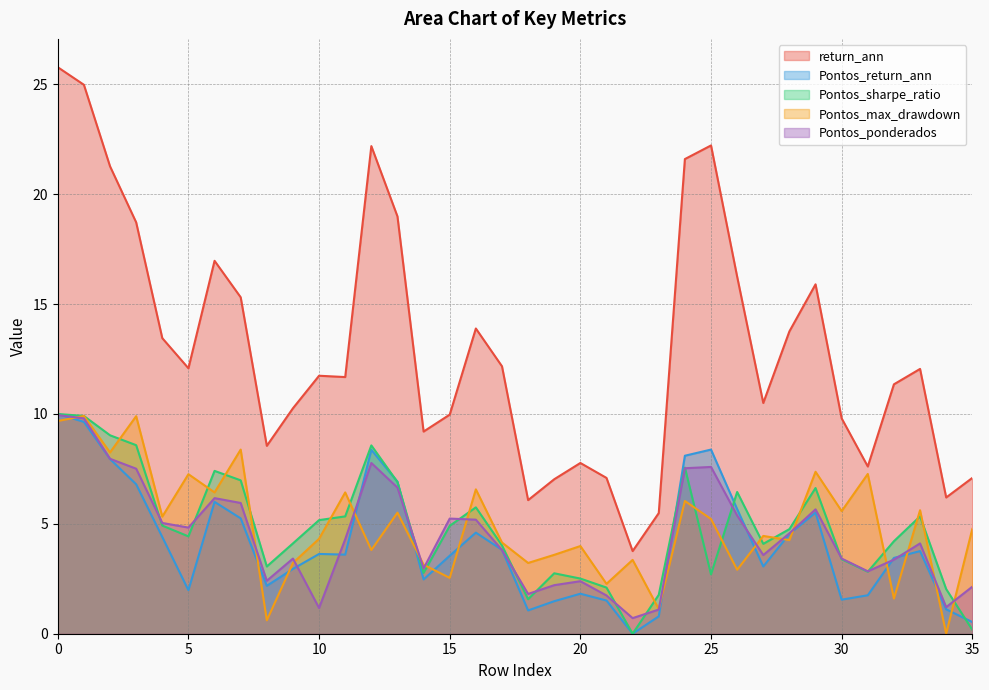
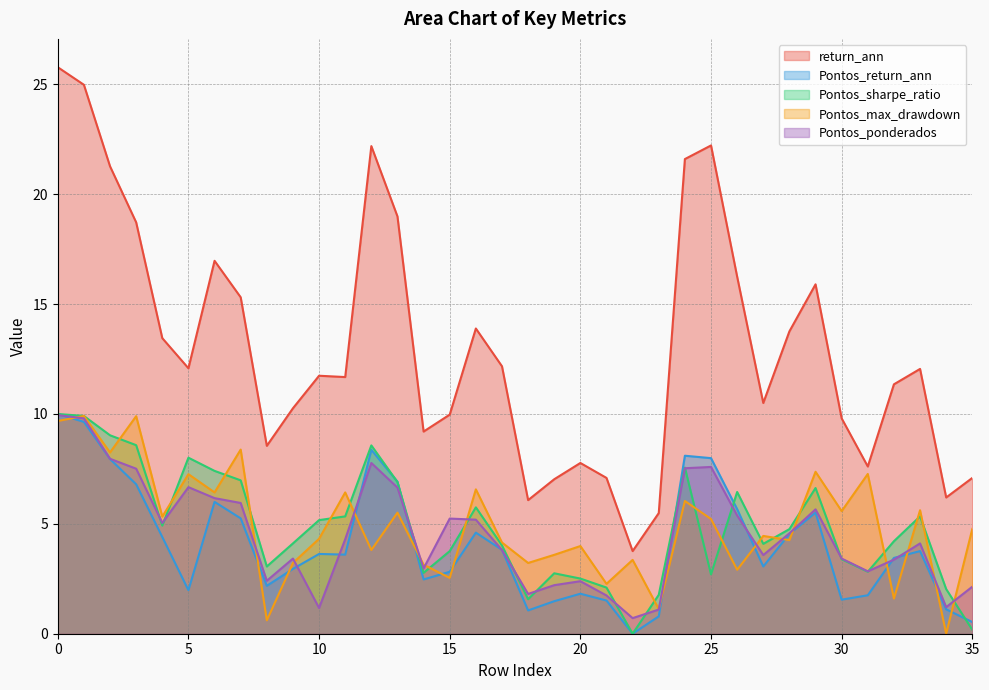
Pontos_sharpe_ratio, 5: 4.4 -> 8.0
Pontos_ponderados, 5: 4.8 -> 6.7
Pontos_return_ann, 15: 3.6 -> 2.8
Pontos_sharpe_ratio, 15: 4.9 -> 3.8
Pontos_return_ann, 25: 8.4 -> 8.0
